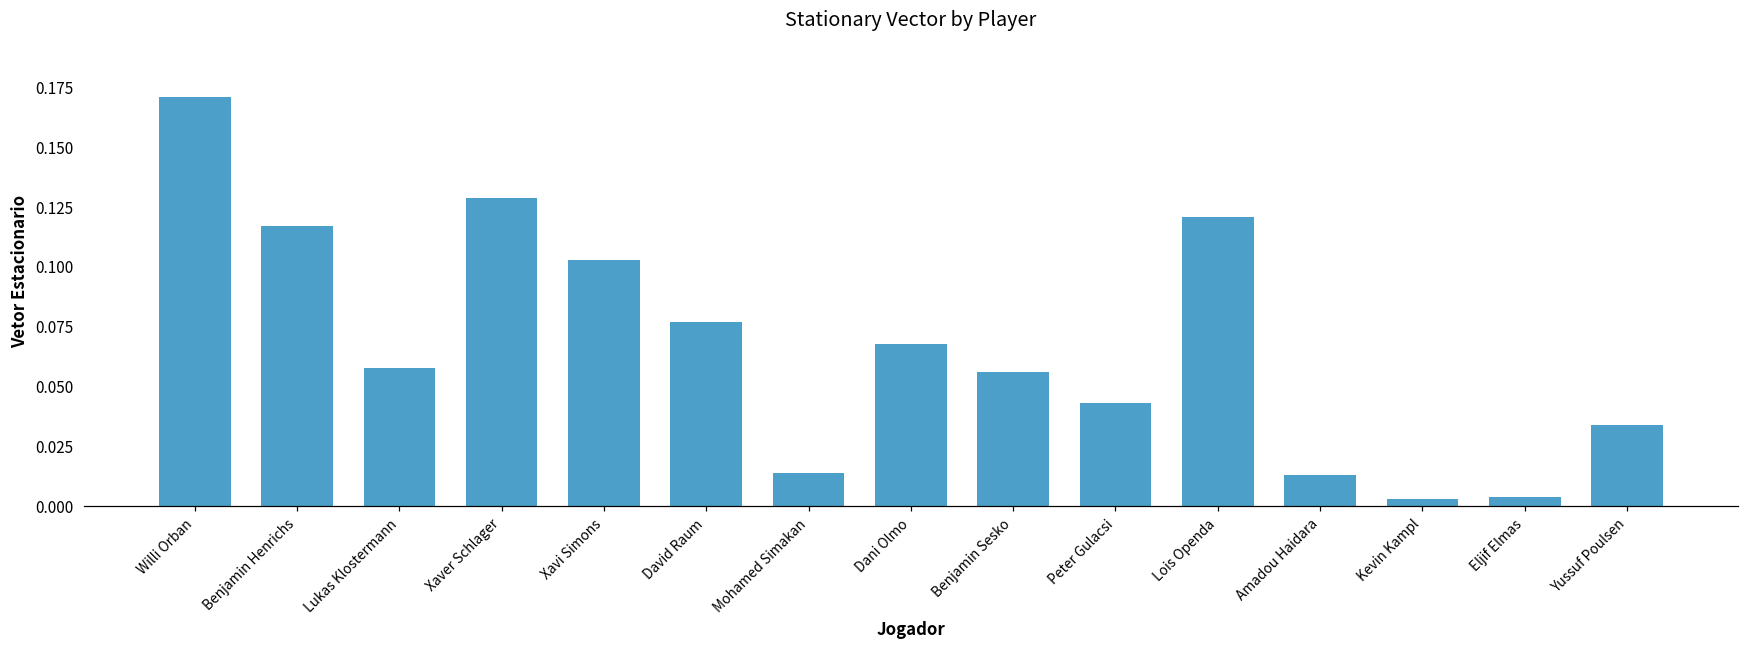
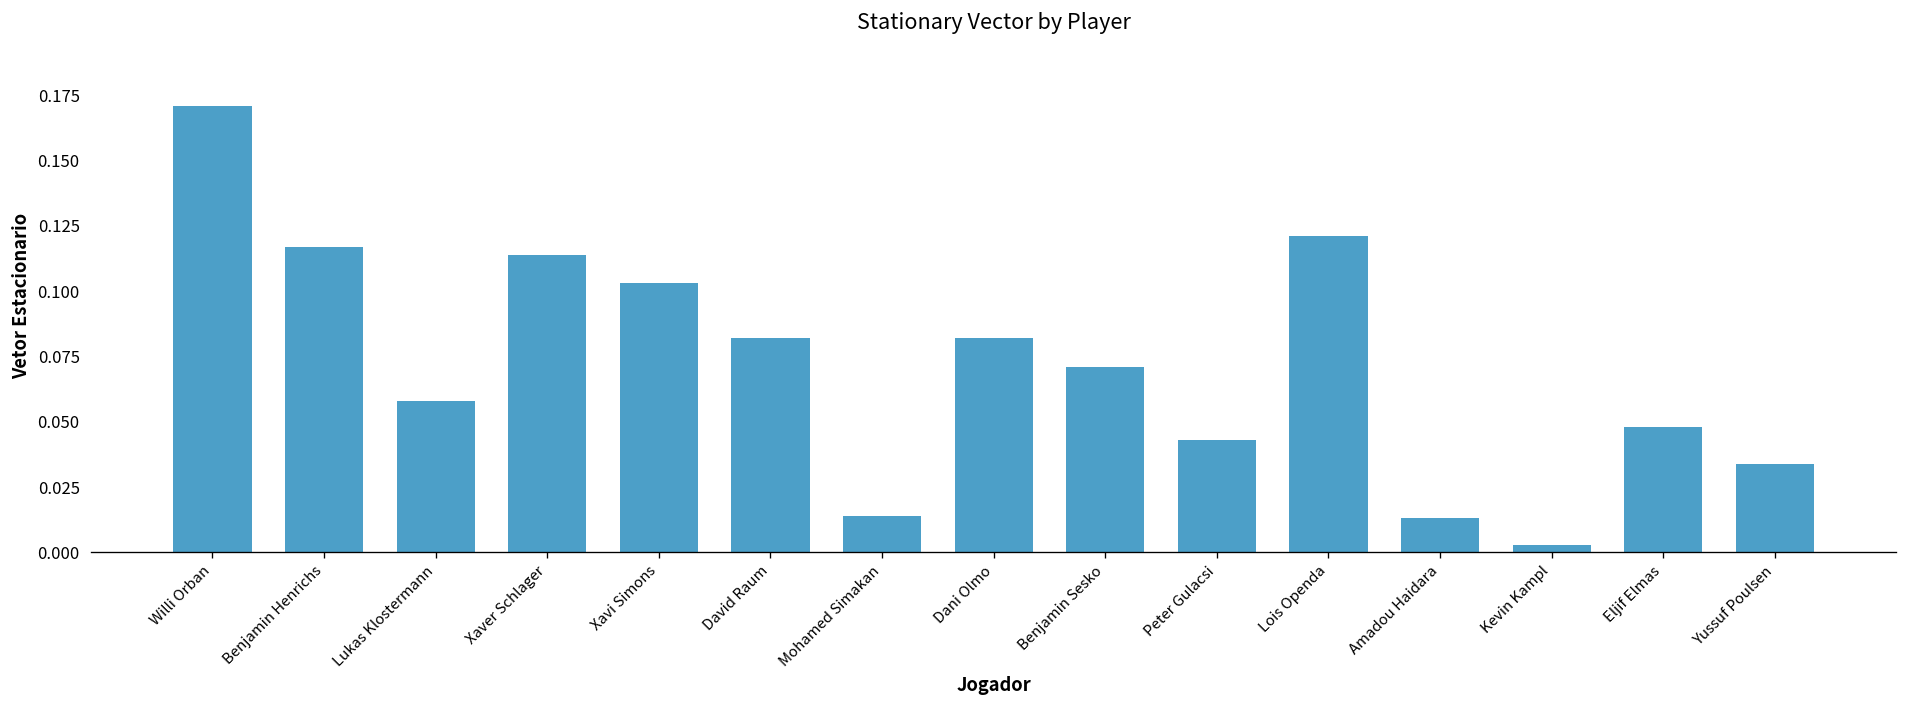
Xaver Schlager: 0.129 -> 0.114
David Raum: 0.077 -> 0.082
Dani Olmo: 0.068 -> 0.082
Benjamin Sesko: 0.056 -> 0.071
Eljif Elmas: 0.004 -> 0.048
